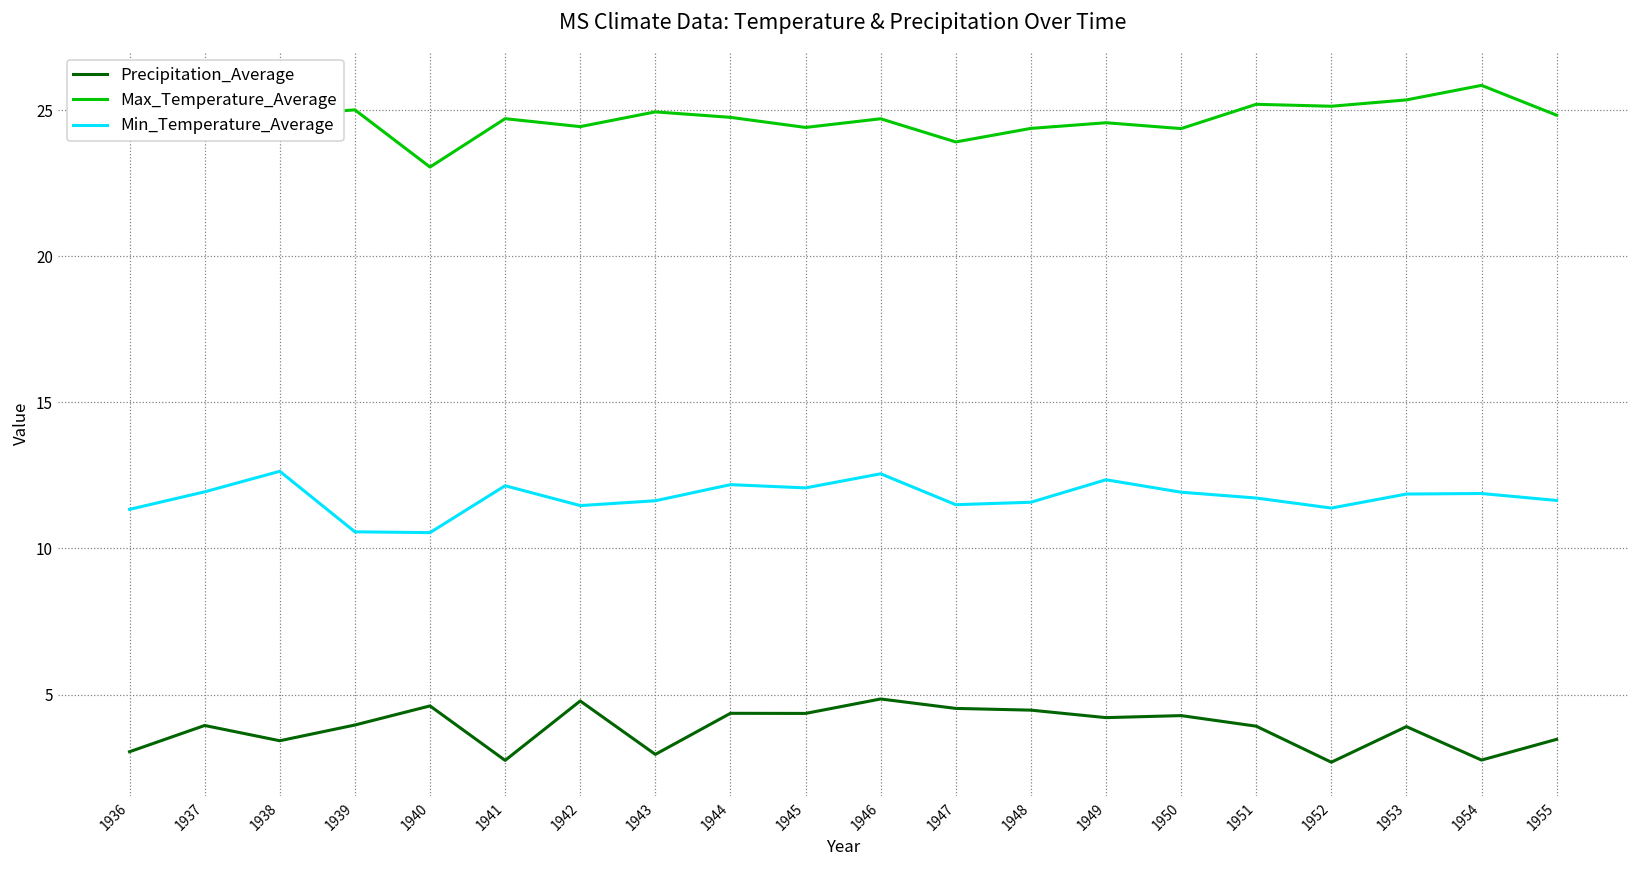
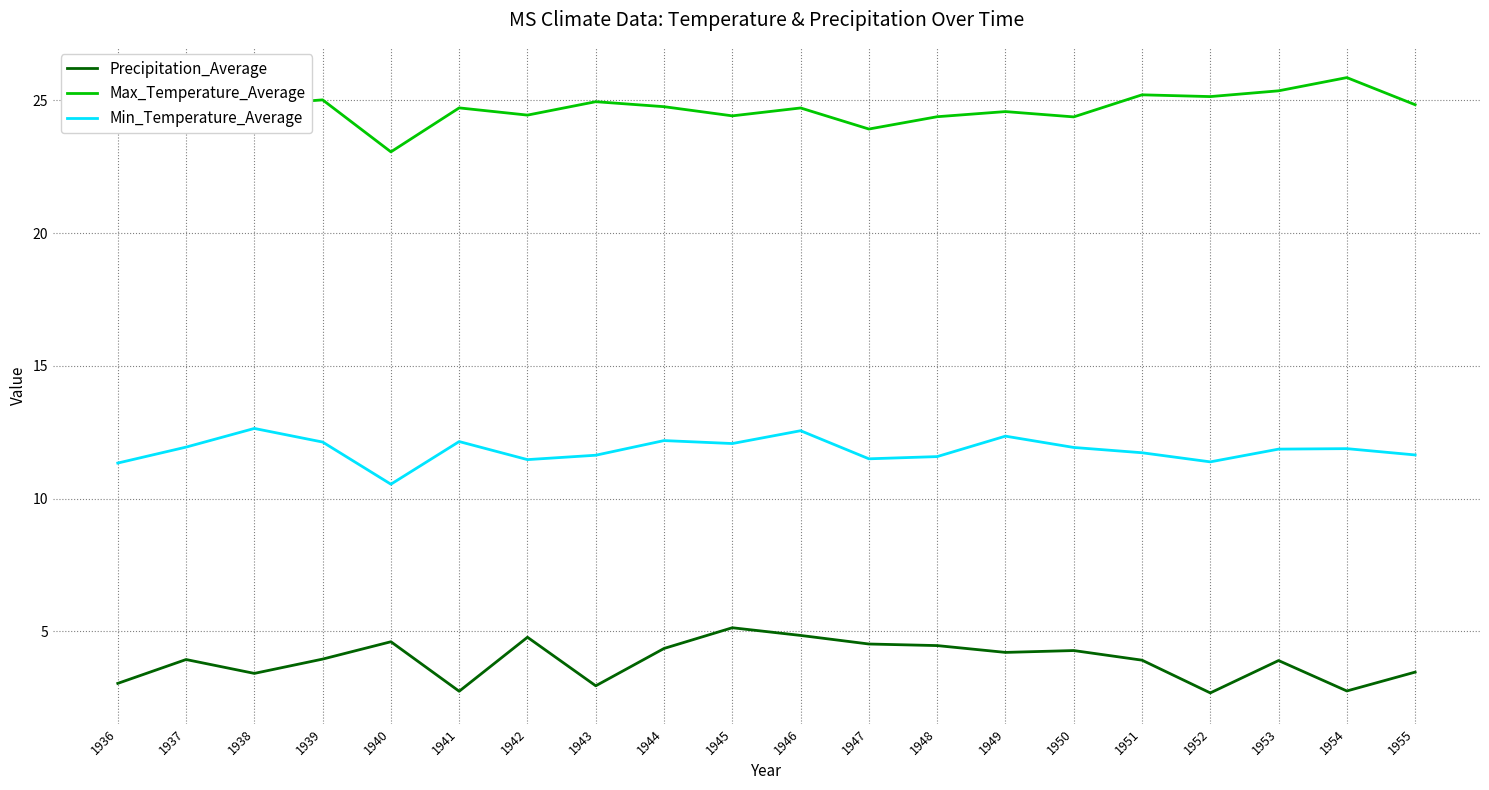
Min_Temperature_Average, 1939: 10.6 -> 12.1
Precipitation_Average, 1945: 4.4 -> 5.1
